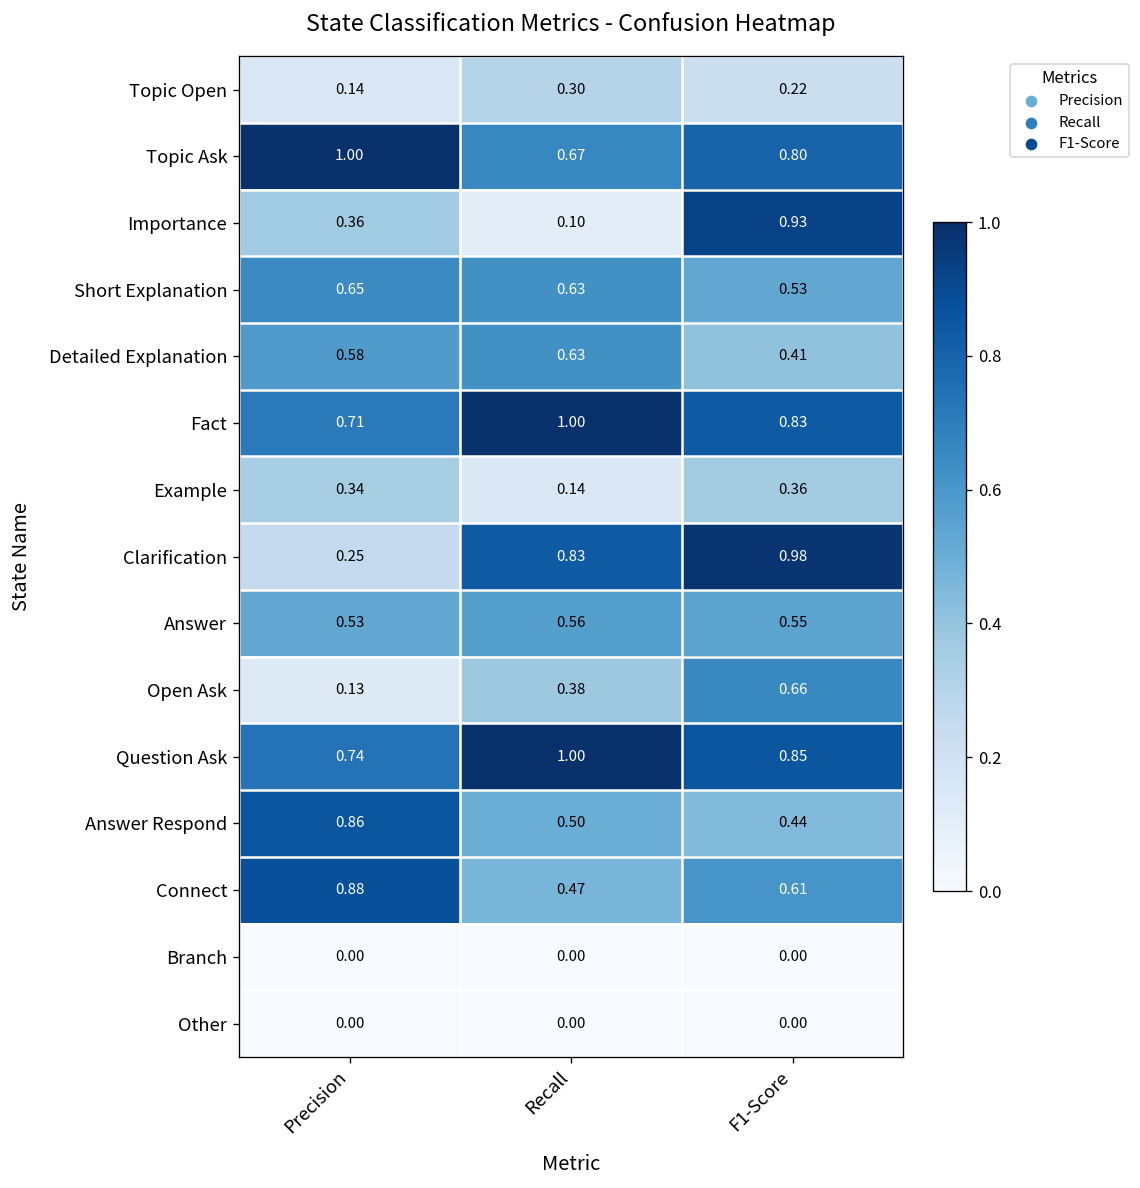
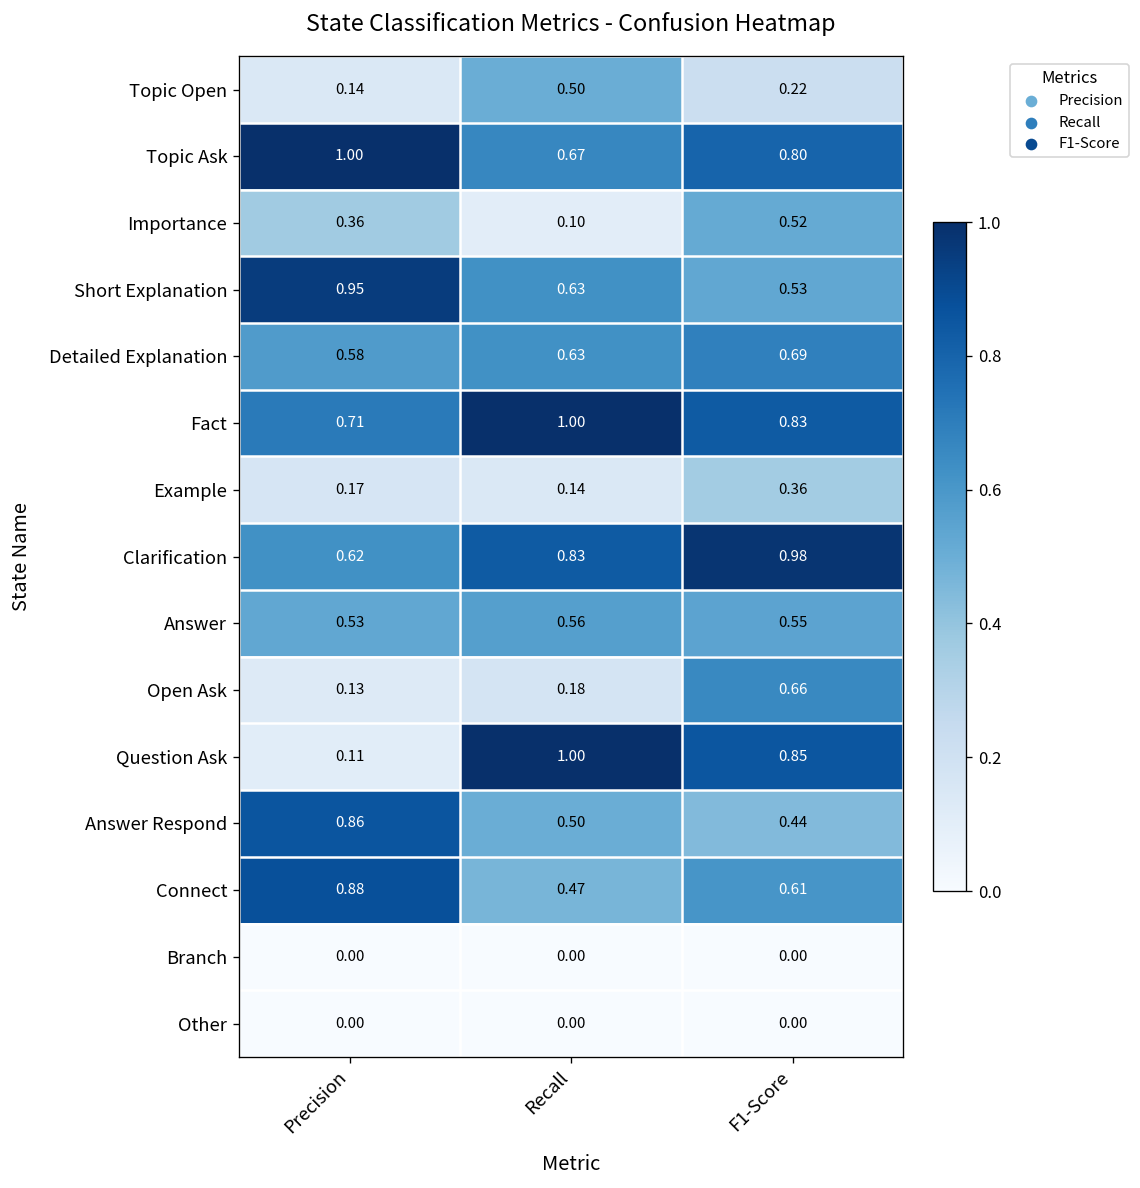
Topic Open, Recall: 0.30 -> 0.50
Importance, F1-Score: 0.93 -> 0.52
Short Explanation, Precision: 0.65 -> 0.95
Detailed Explanation, F1-Score: 0.41 -> 0.69
Example, Precision: 0.34 -> 0.17
Clarification, Precision: 0.25 -> 0.62
Open Ask, Recall: 0.38 -> 0.18
Question Ask, Precision: 0.74 -> 0.11
